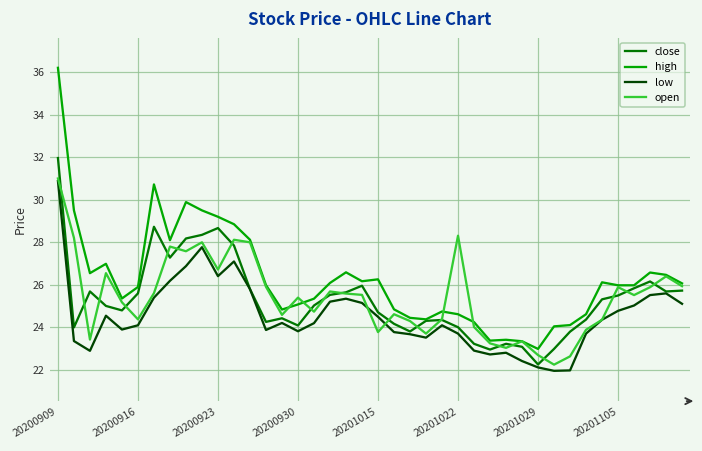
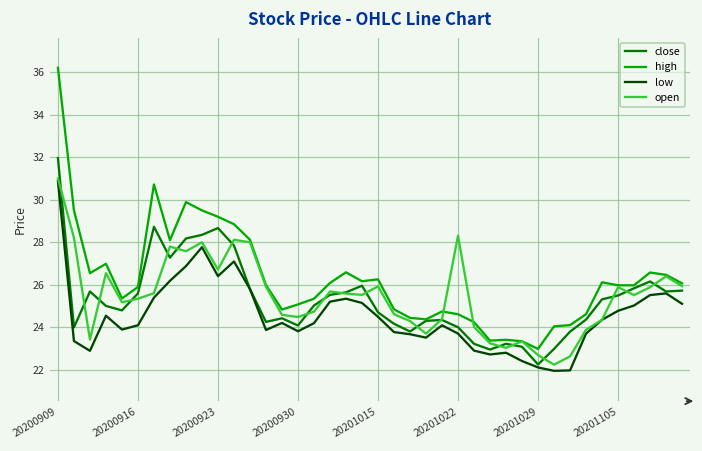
open, 20200916: 24.4 -> 25.4
open, 20200930: 25.4 -> 24.5
open, 20201015: 23.8 -> 25.9
